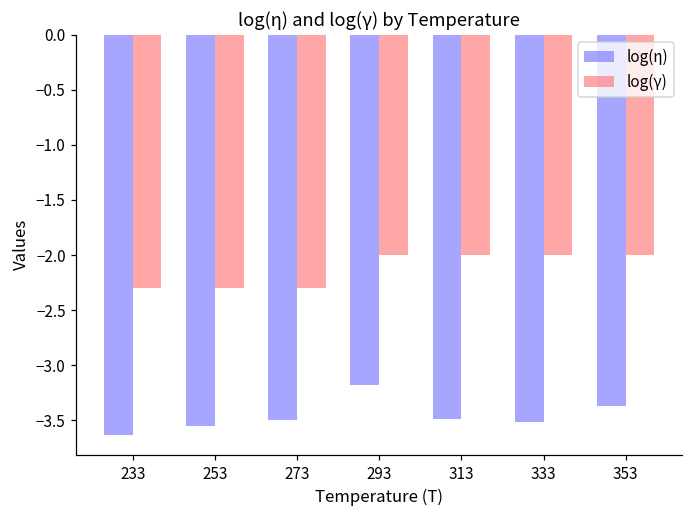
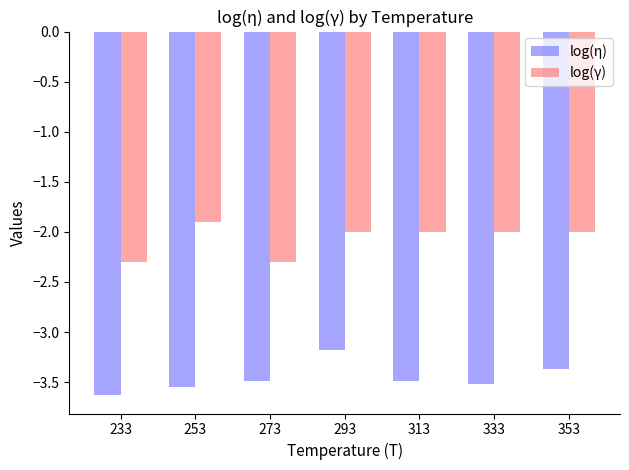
log(γ), 253: -2.30 -> -1.91
